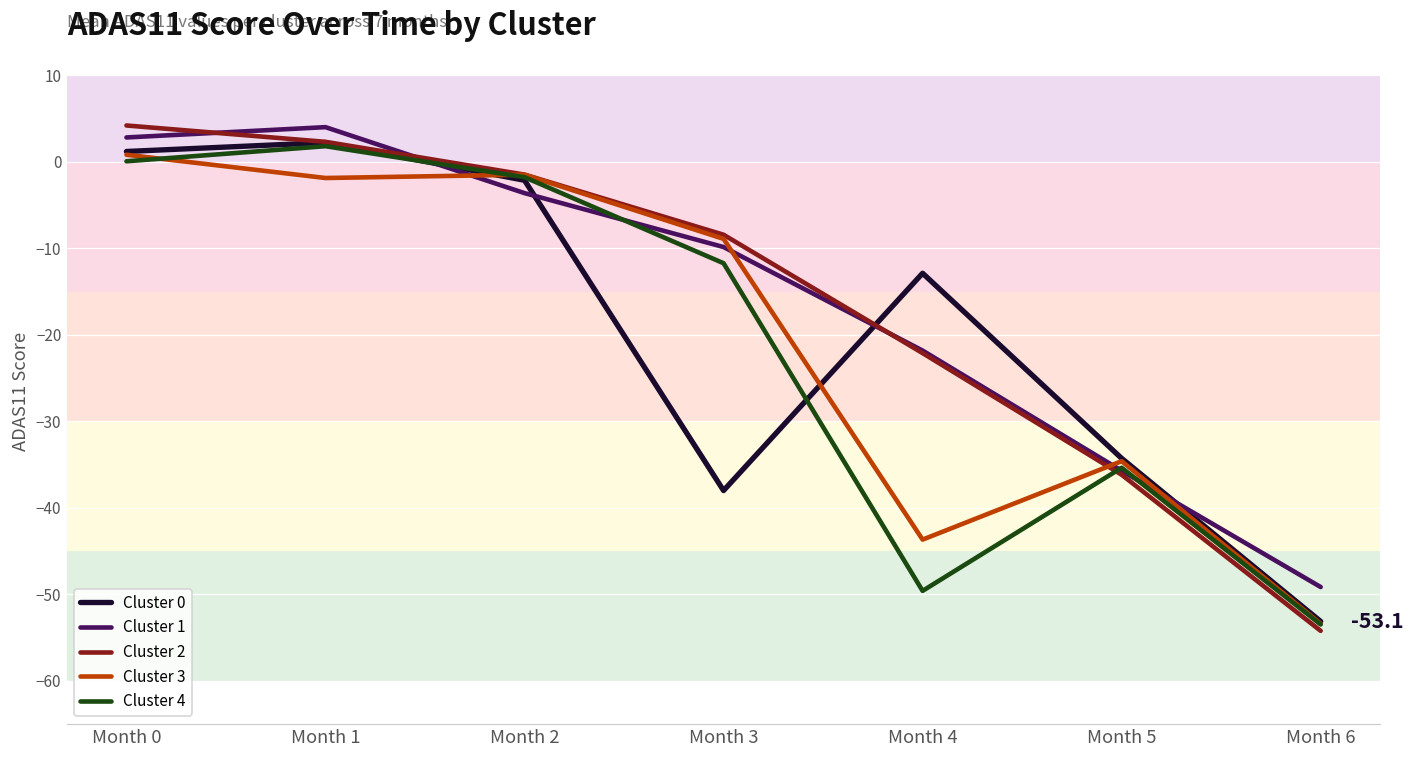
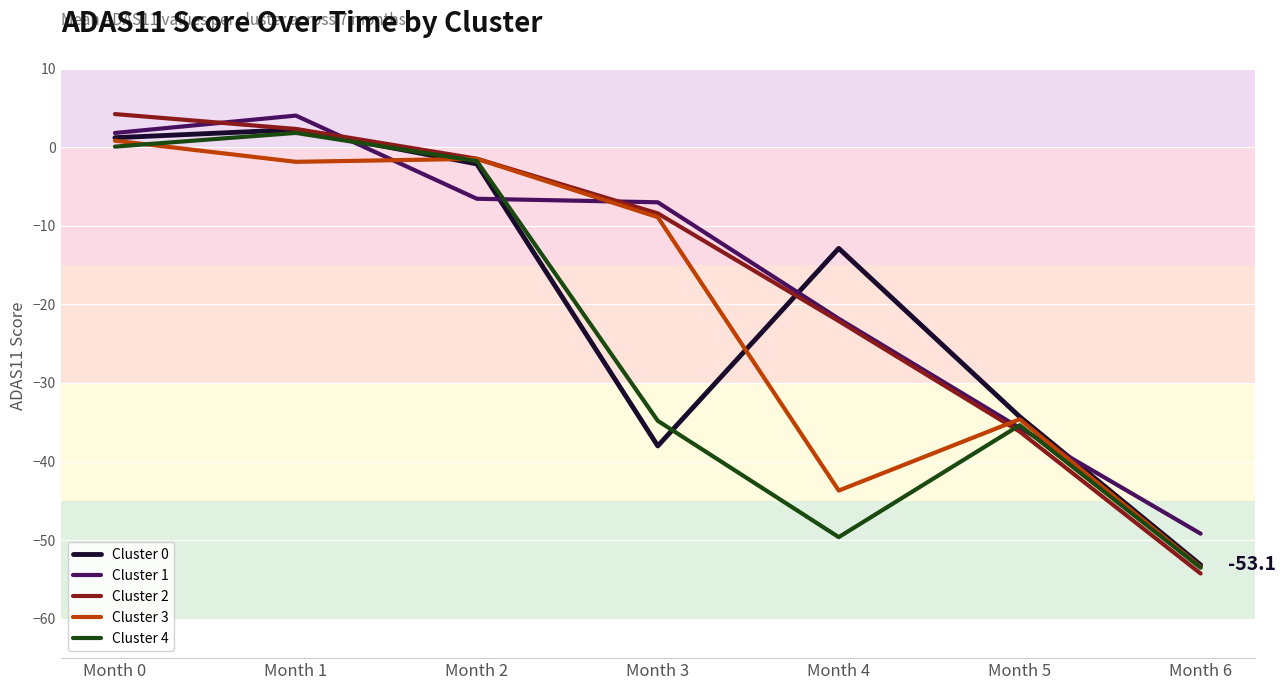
Cluster 1, Month 0: 3 -> 2
Cluster 1, Month 2: -4 -> -7
Cluster 1, Month 3: -10 -> -7
Cluster 4, Month 3: -12 -> -35
